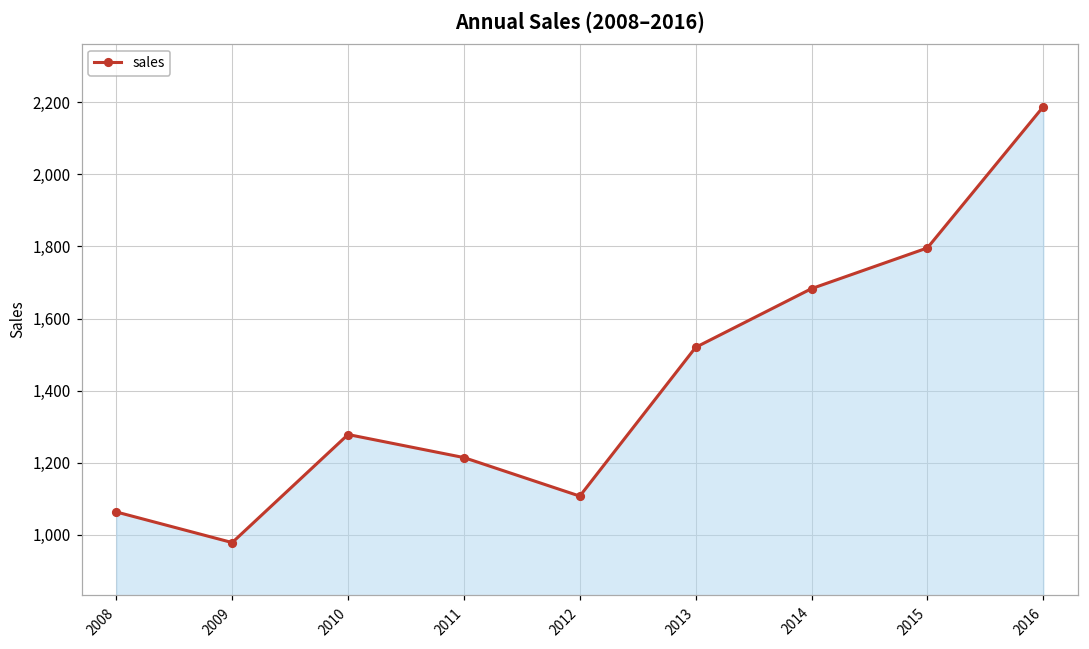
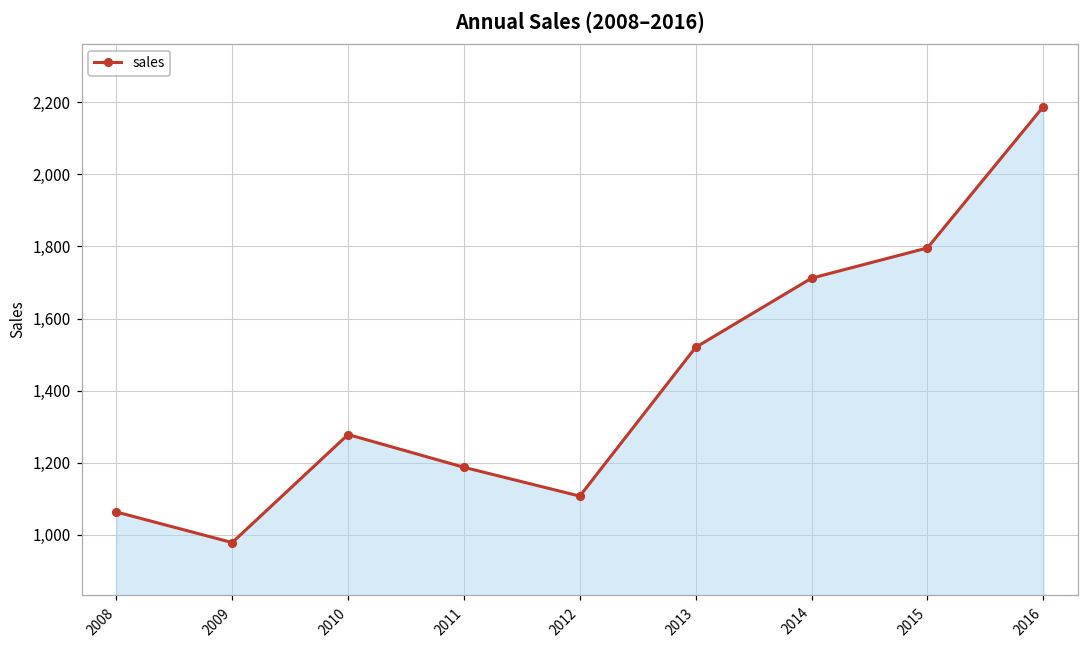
2011: 1,210 -> 1,190
2014: 1,680 -> 1,710
